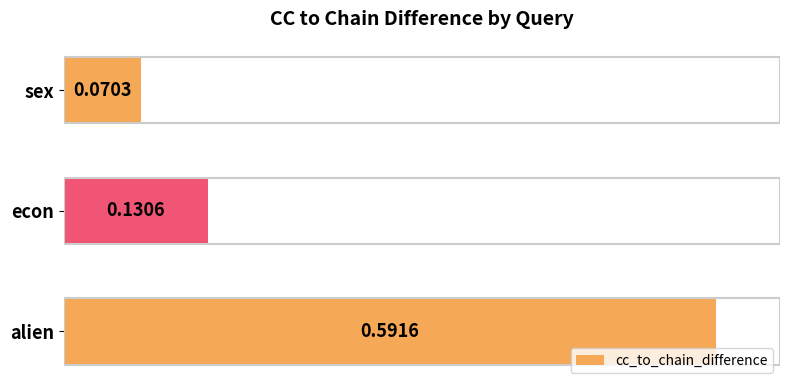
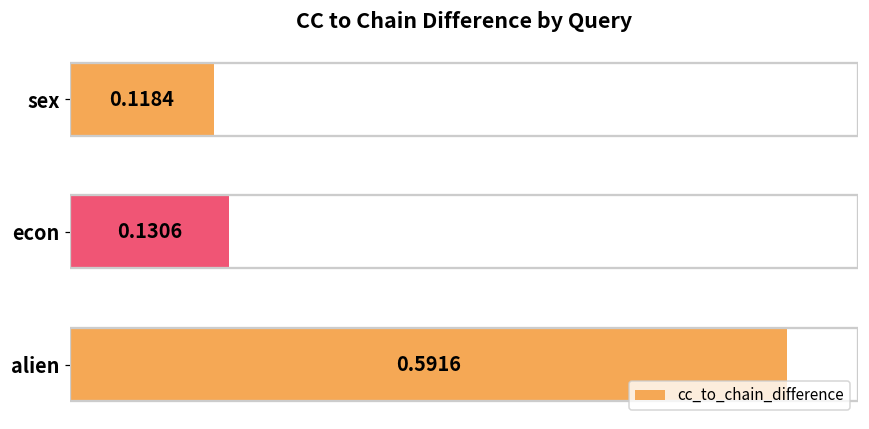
sex: 0.0703 -> 0.1184
